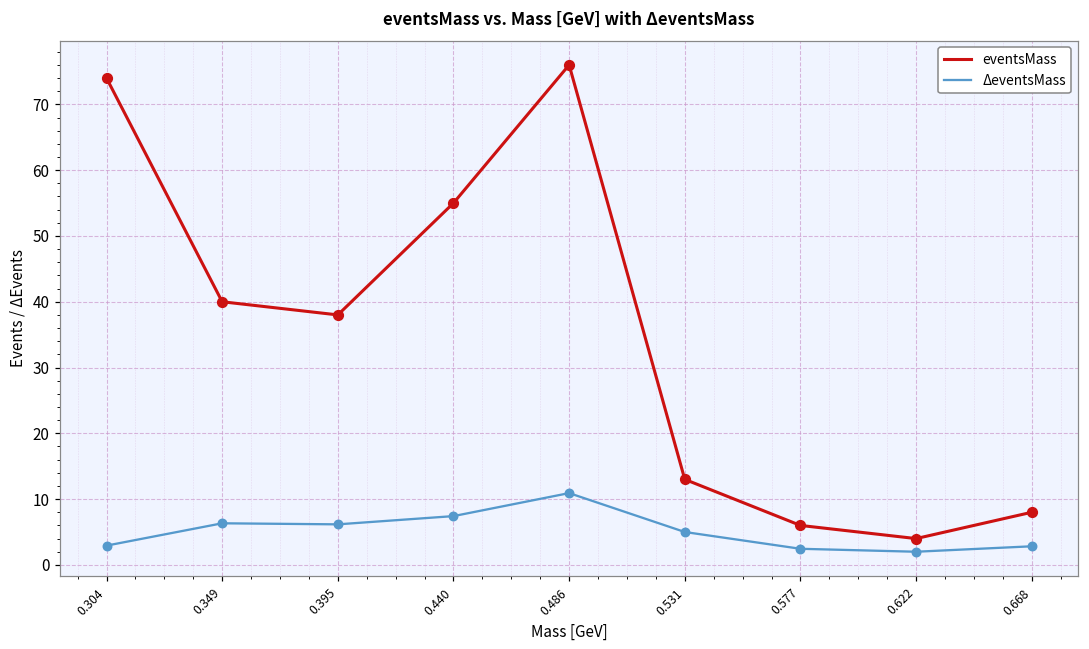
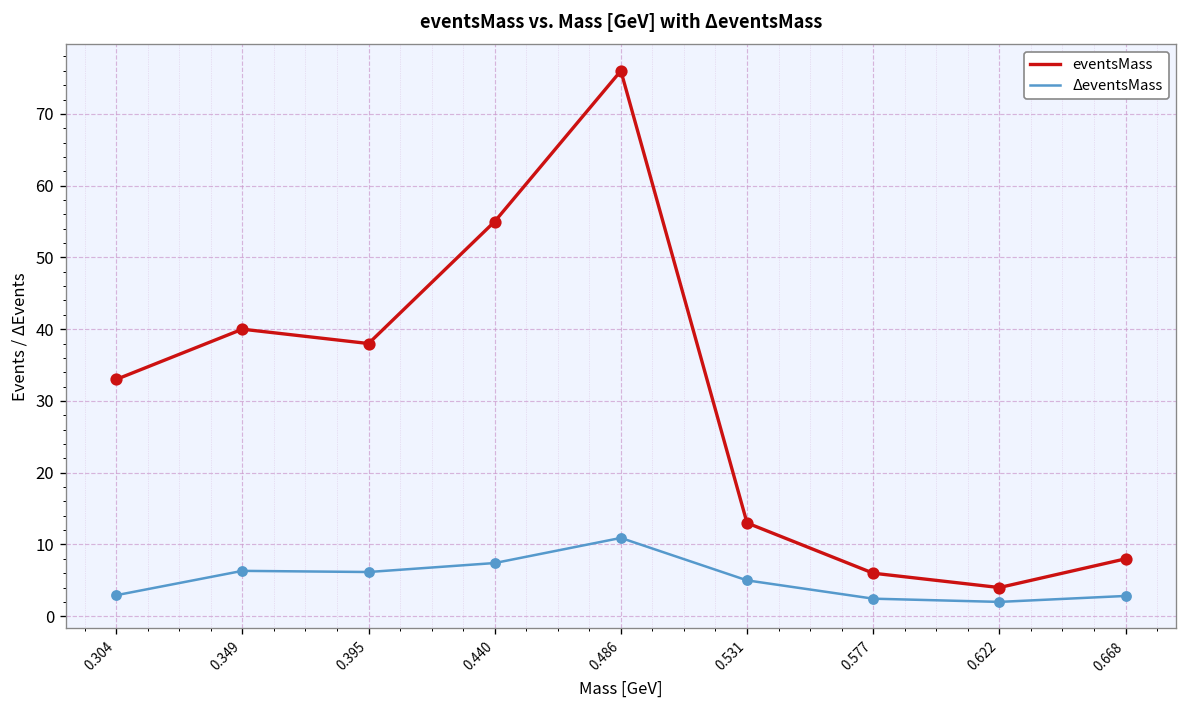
eventsMass, 0.304: 74 -> 33
